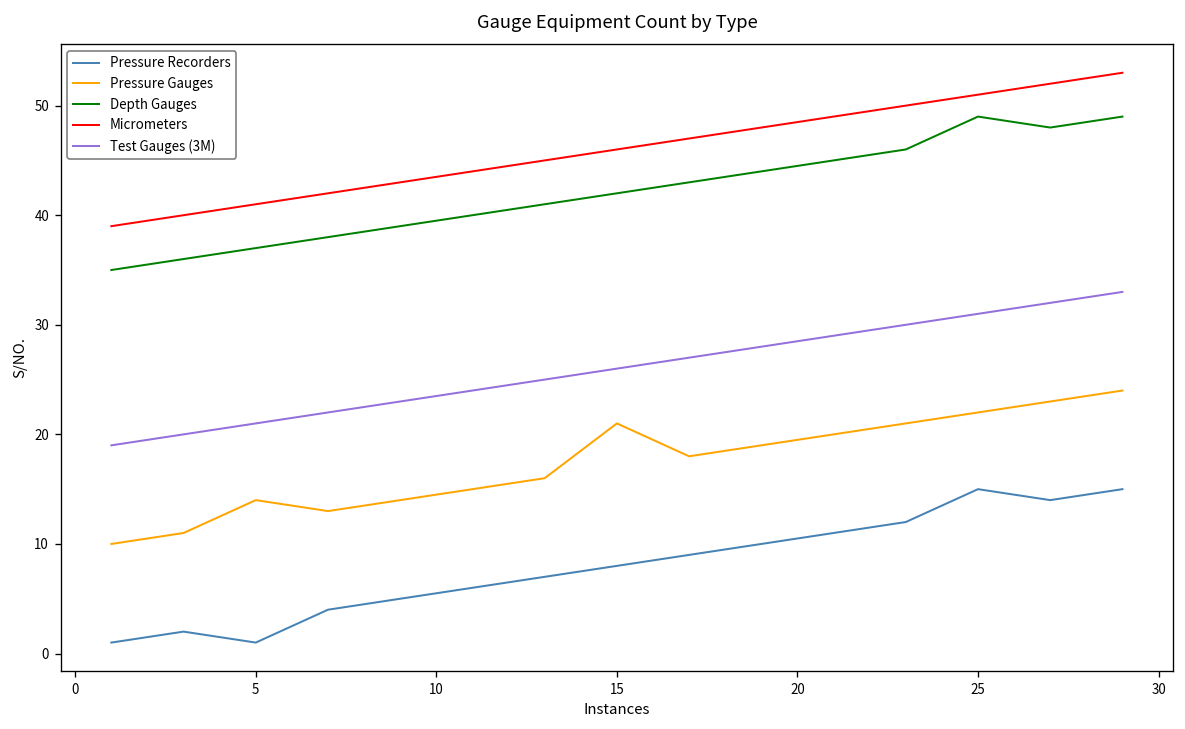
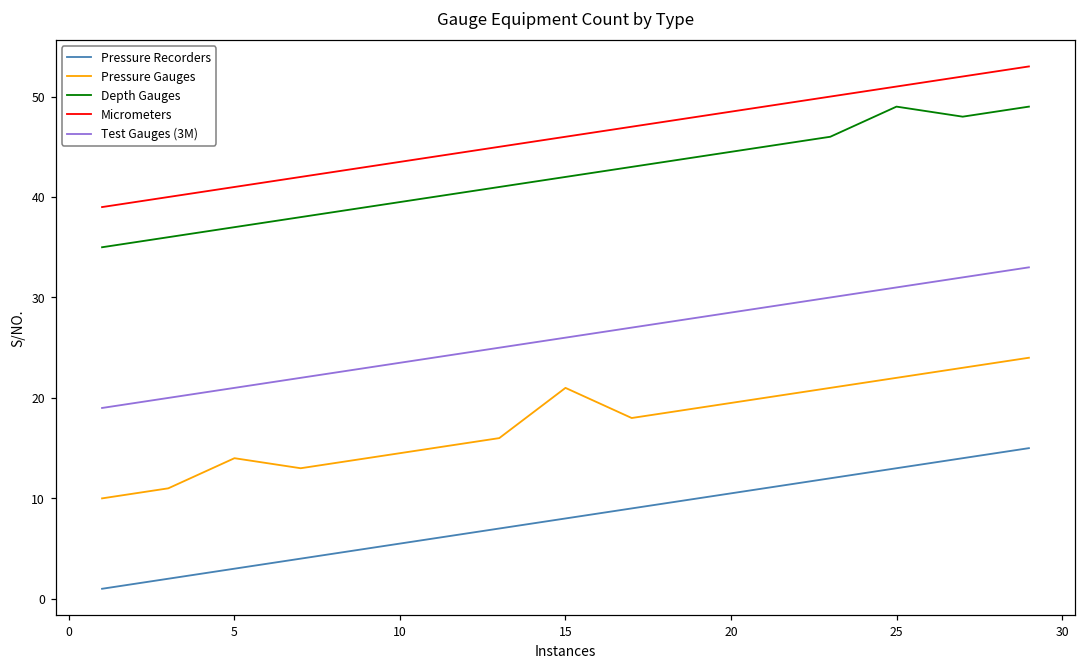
Pressure Recorders, 5: 1 -> 3
Pressure Recorders, 25: 15 -> 13
